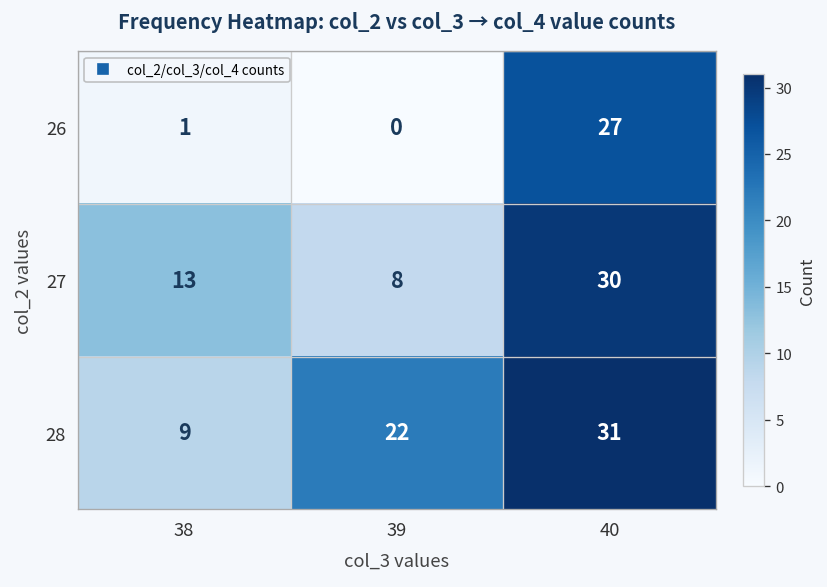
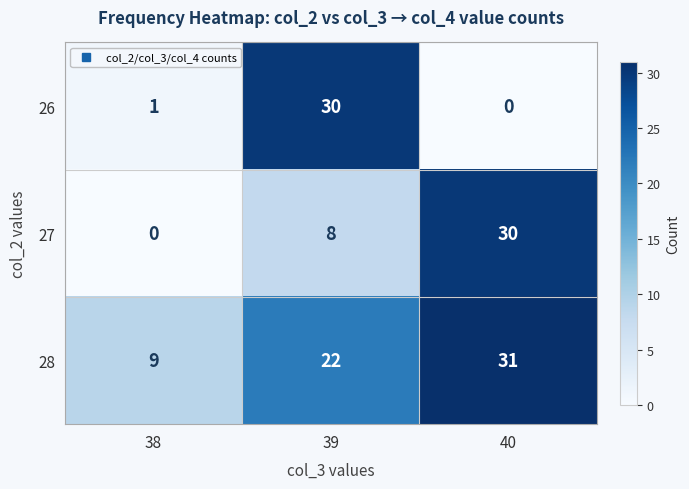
26, 39: 0 -> 30
26, 40: 27 -> 0
27, 38: 13 -> 0
